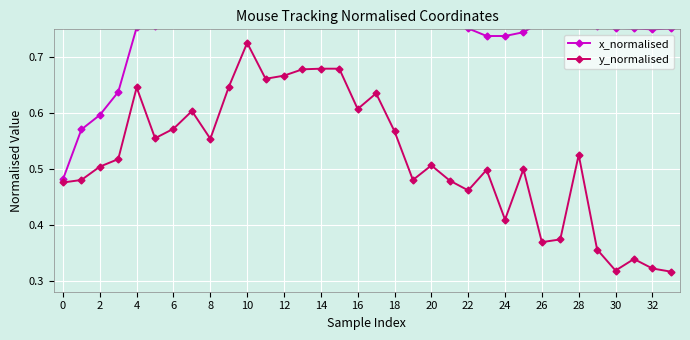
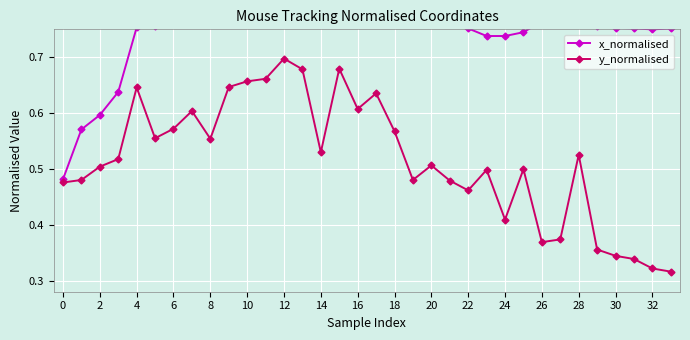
y_normalised, 10: 0.73 -> 0.66
y_normalised, 12: 0.67 -> 0.70
y_normalised, 14: 0.68 -> 0.53
y_normalised, 30: 0.32 -> 0.34
